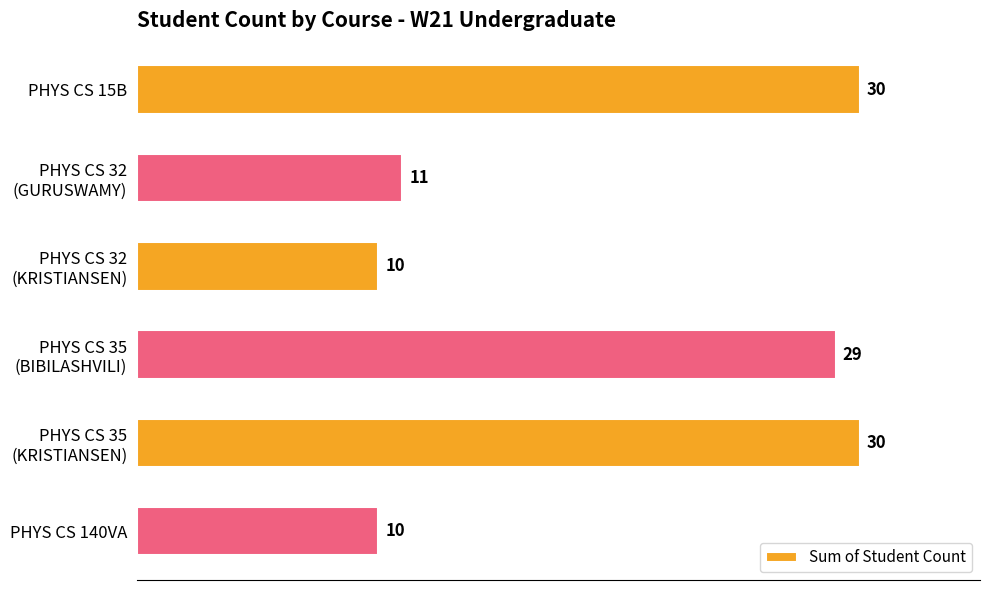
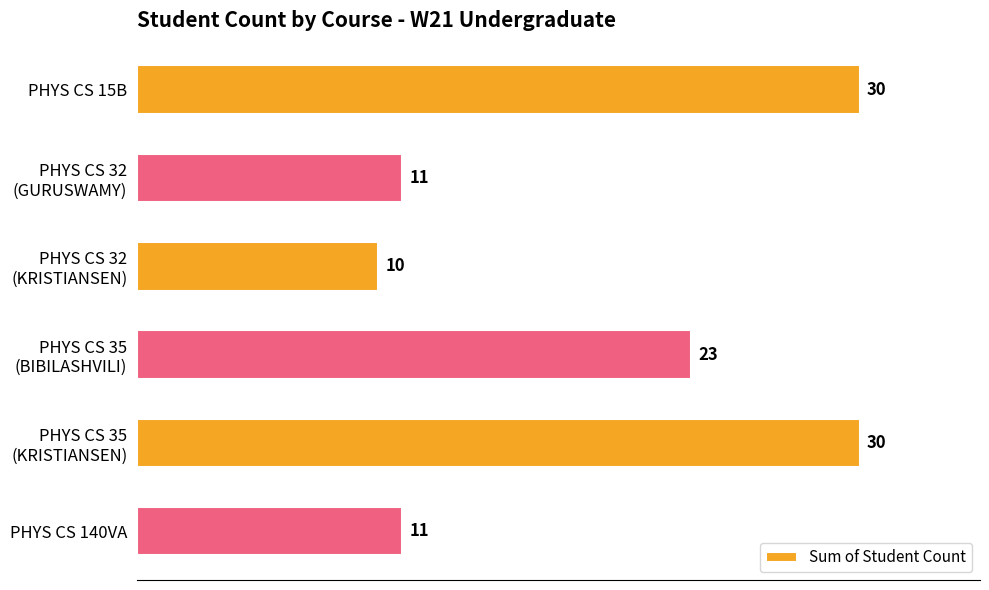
PHYS CS 35 (BIBILASHVILI): 29 -> 23
PHYS CS 140VA: 10 -> 11
